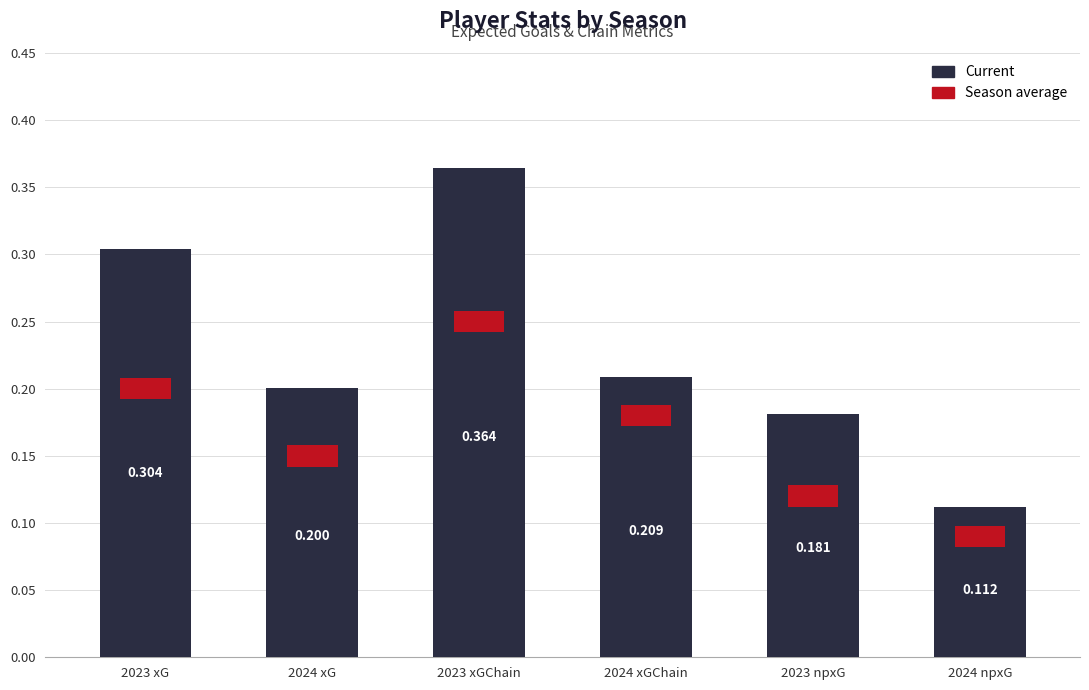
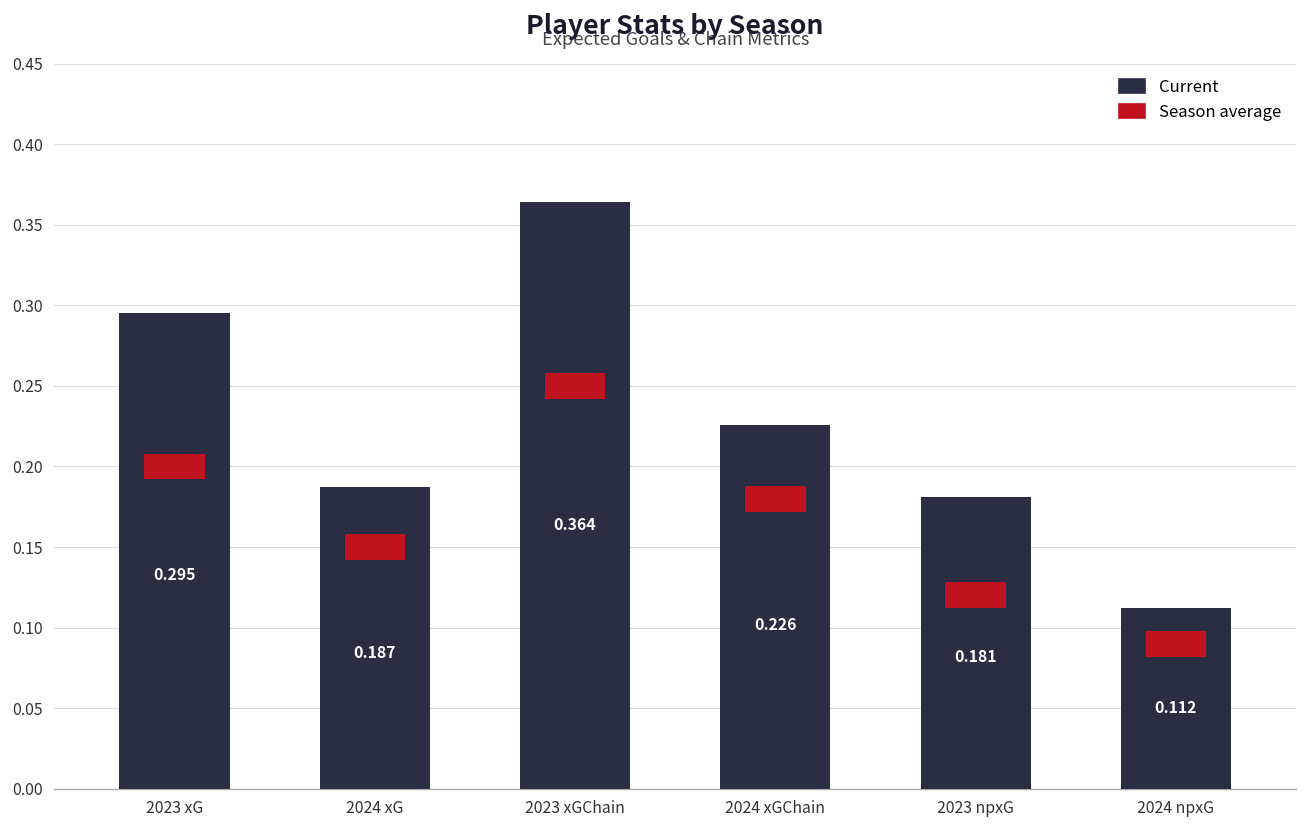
2023 xG: 0.304 -> 0.295
2024 xG: 0.200 -> 0.187
2024 xGChain: 0.209 -> 0.226
